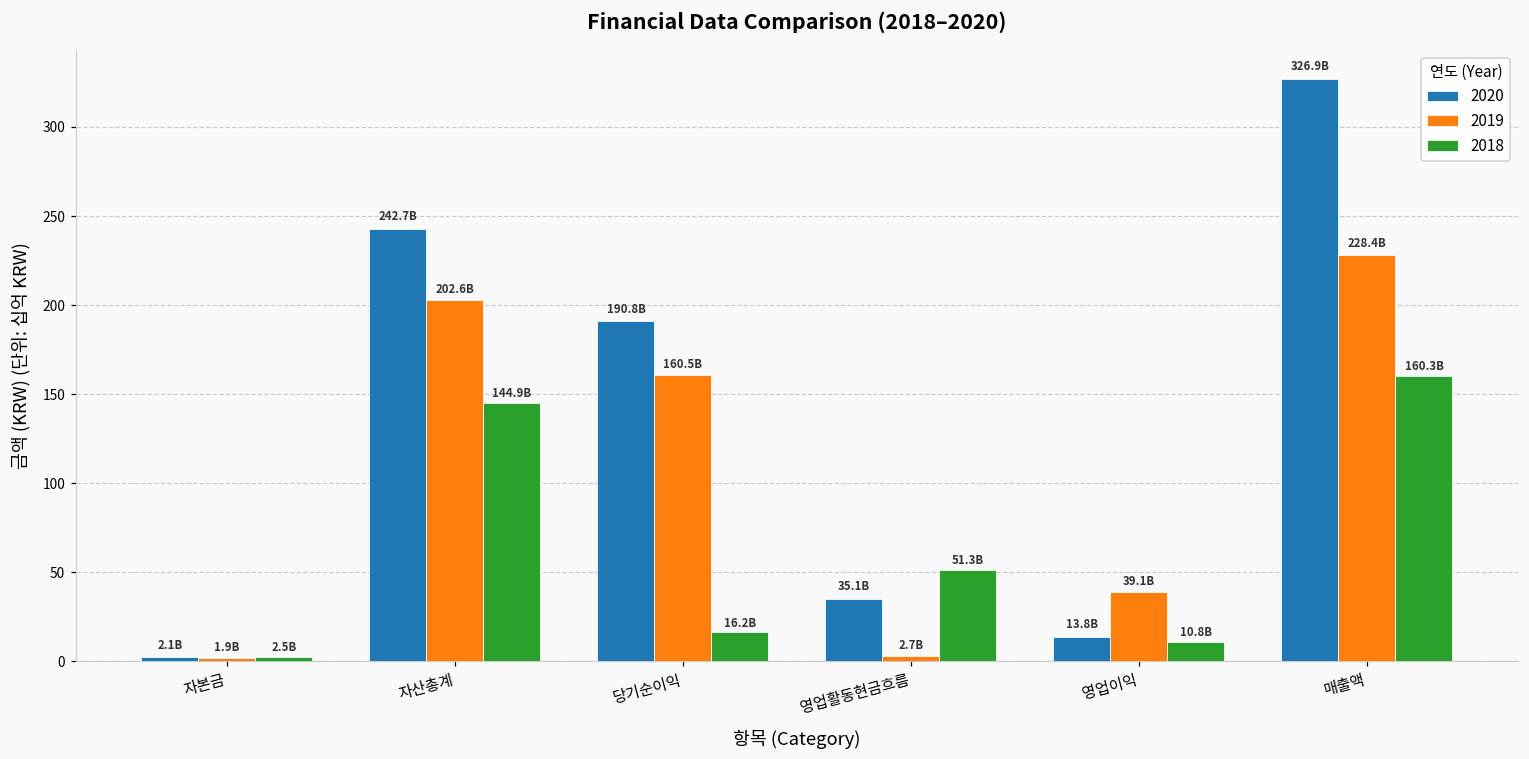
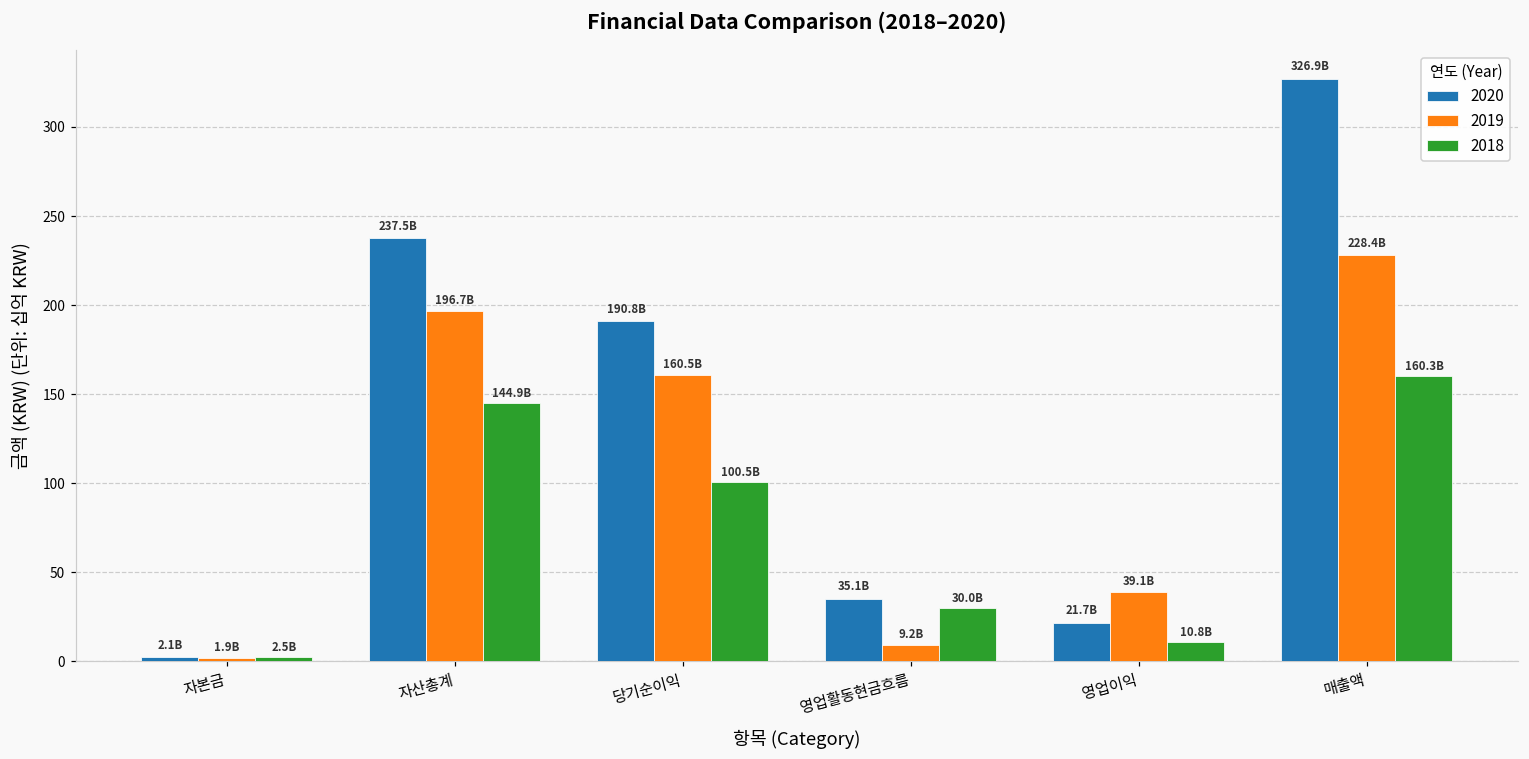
2020, 자산총계: 242.7B -> 237.5B
2019, 자산총계: 202.6B -> 196.7B
2018, 당기순이익: 16.2B -> 100.5B
2019, 영업활동현금흐름: 2.7B -> 9.2B
2018, 영업활동현금흐름: 51.3B -> 30.0B
2020, 영업이익: 13.8B -> 21.7B
